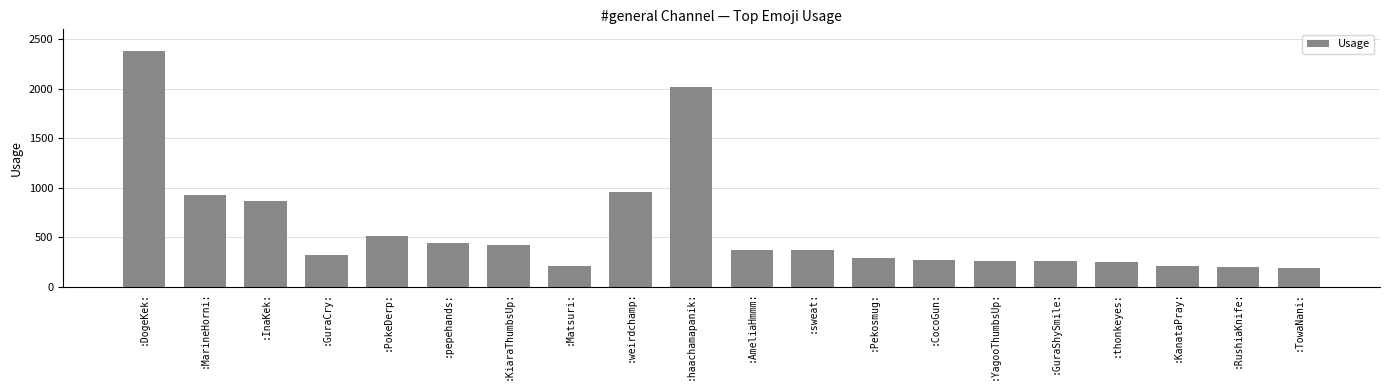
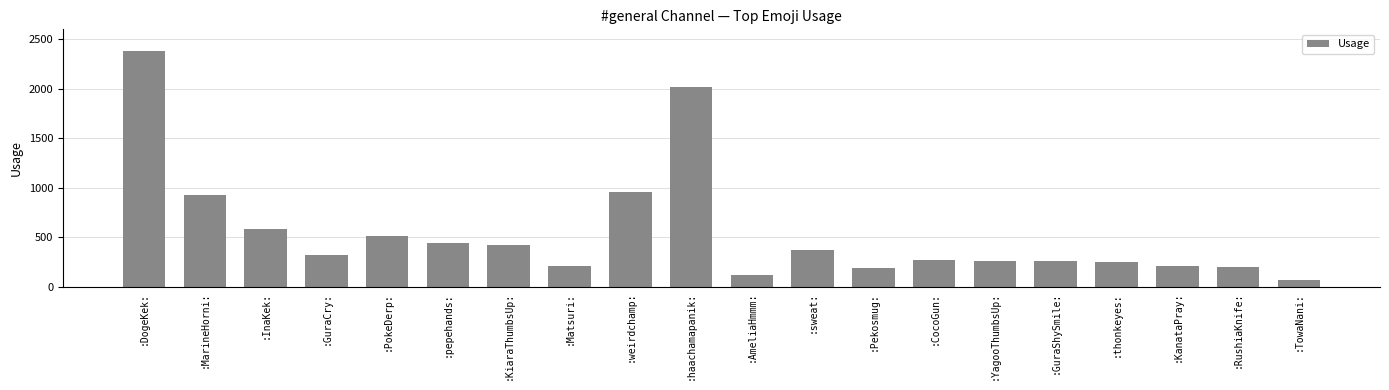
:InaKek:: 900 -> 600
:AmeliaHmmm:: 400 -> 100
:Pekosmug:: 300 -> 200
:TowaNani:: 200 -> 100
